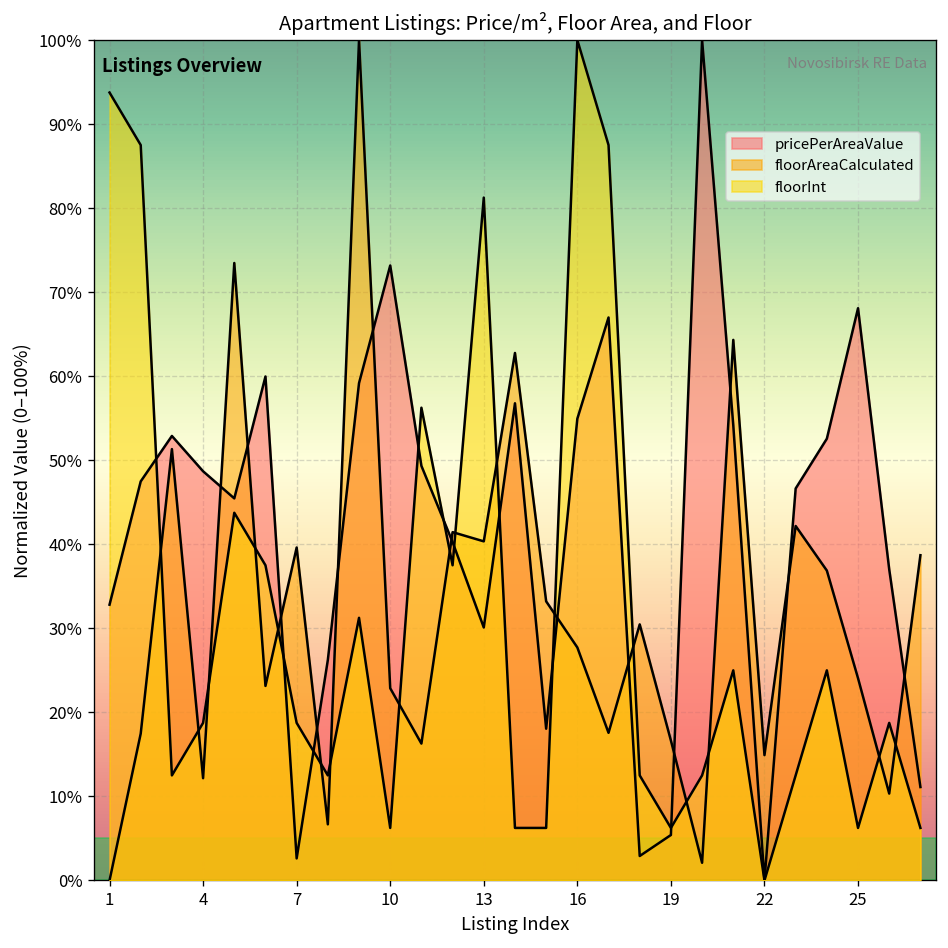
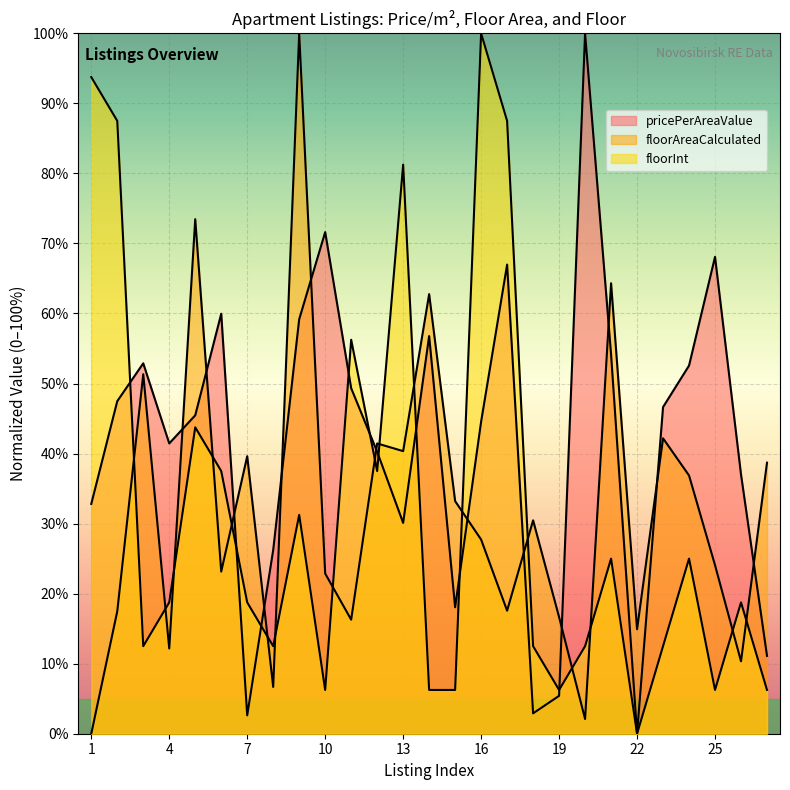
pricePerAreaValue, 4: 49% -> 41%
pricePerAreaValue, 10: 73% -> 72%
pricePerAreaValue, 16: 55% -> 45%
